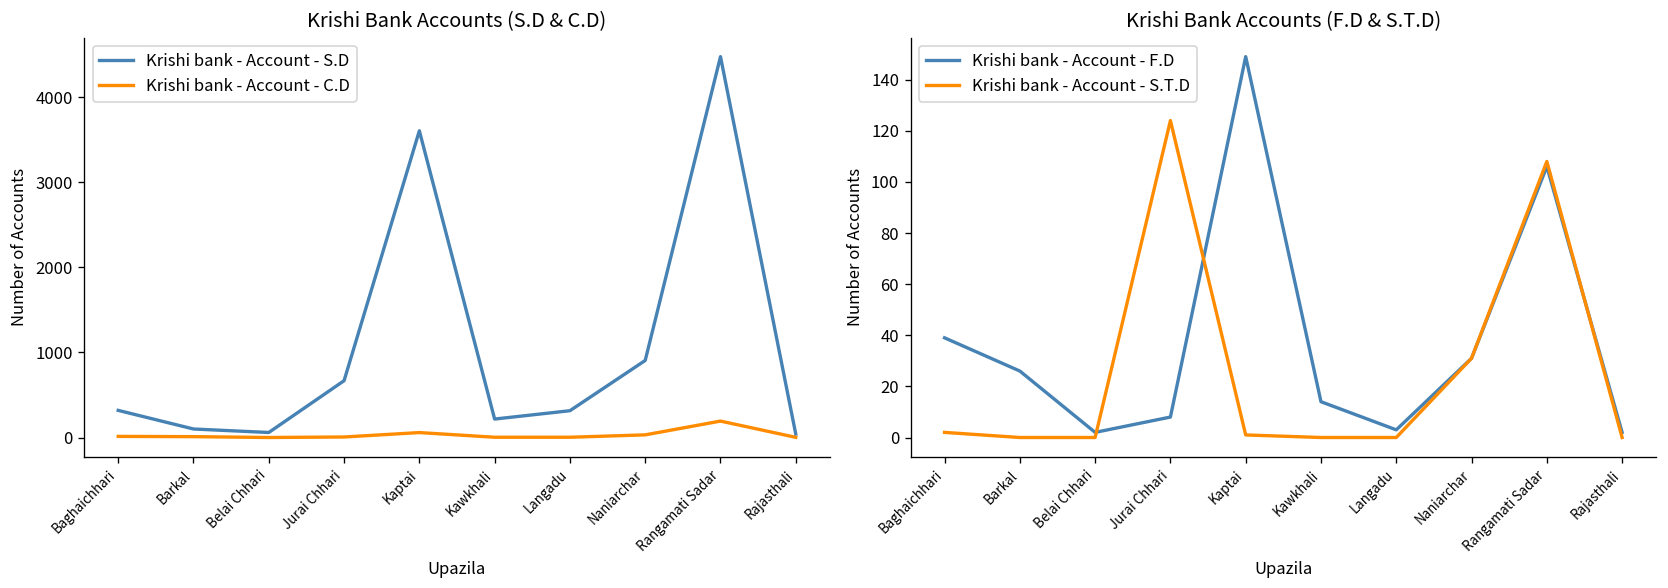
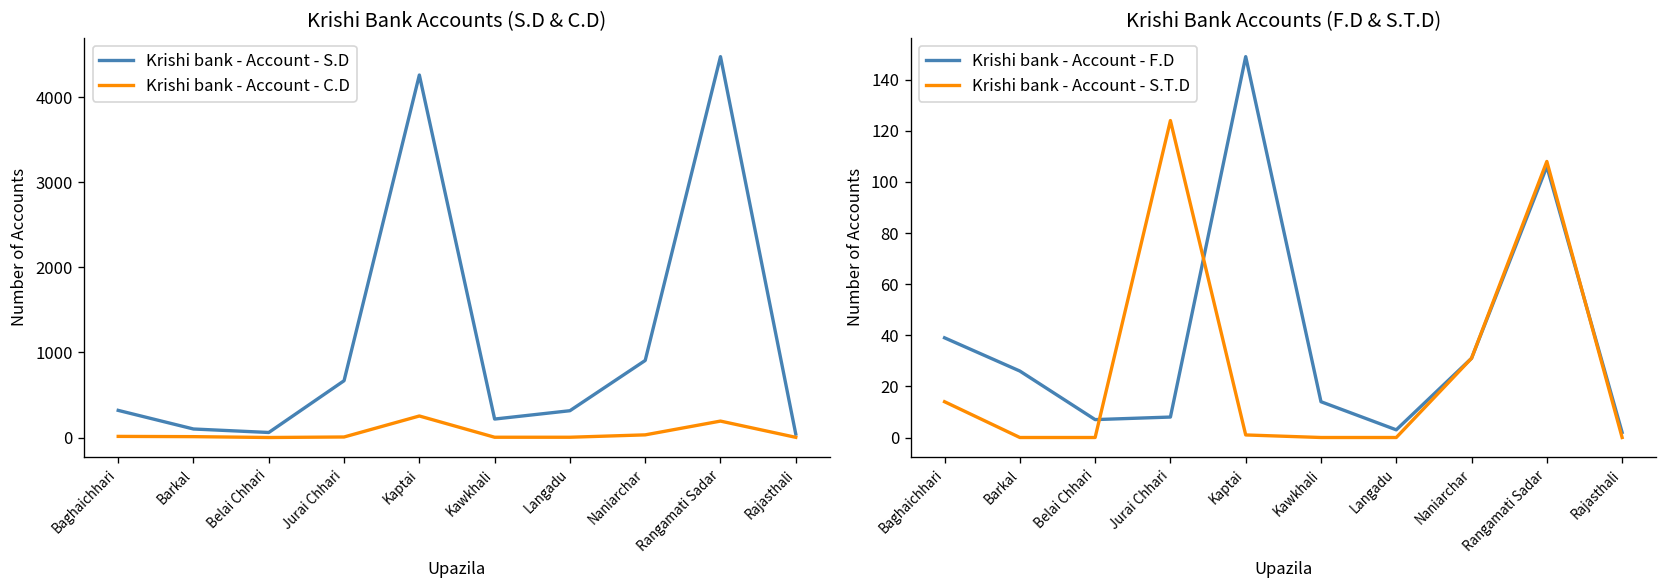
Krishi Bank Accounts (S.D & C.D), Krishi bank - Account - S.D, Kaptai: 3600 -> 4300
Krishi Bank Accounts (S.D & C.D), Krishi bank - Account - C.D, Kaptai: 100 -> 300
Krishi Bank Accounts (F.D & S.T.D), Krishi bank - Account - S.T.D, Baghaichhari: 2 -> 14
Krishi Bank Accounts (F.D & S.T.D), Krishi bank - Account - F.D, Belai Chhari: 2 -> 7
